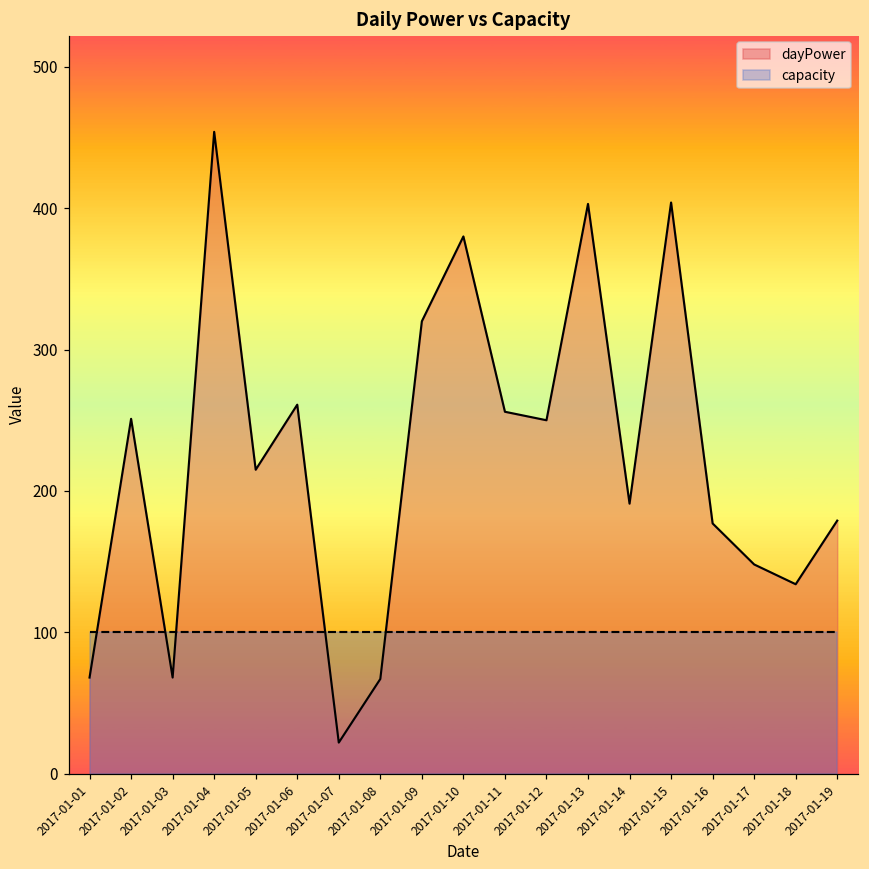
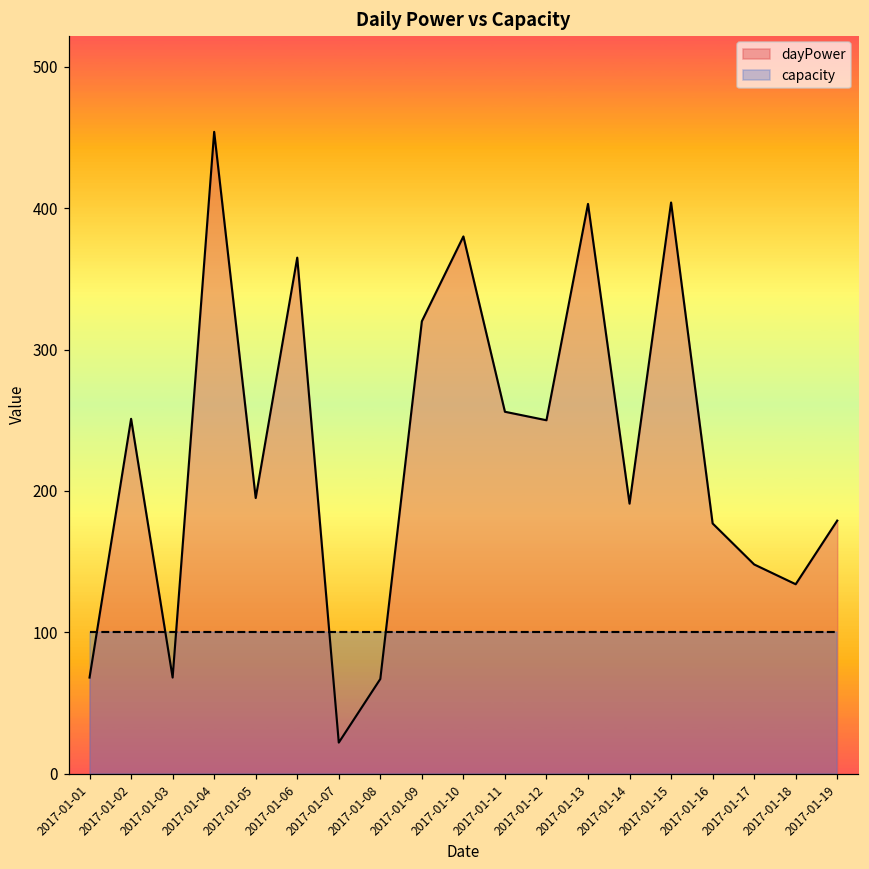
dayPower, 2017-01-05: 215 -> 195
dayPower, 2017-01-06: 261 -> 365
